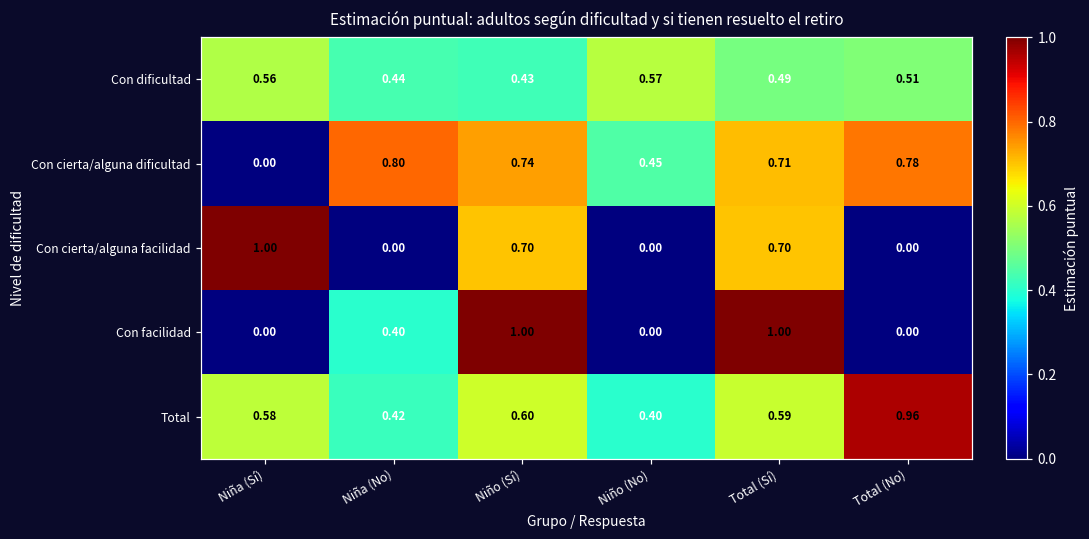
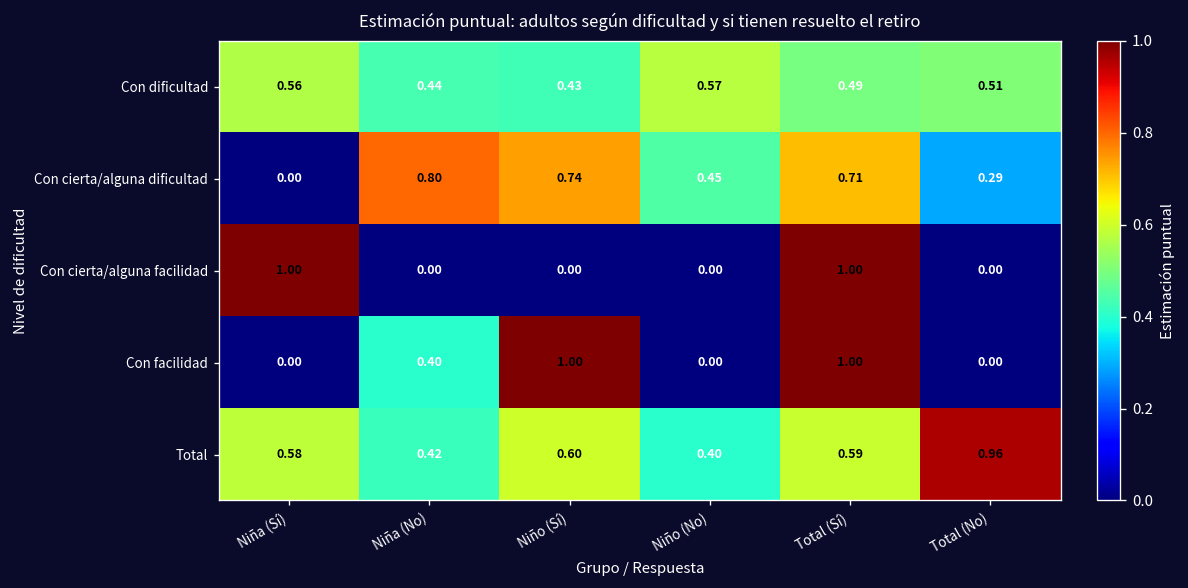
Con cierta/alguna dificultad, Total (No): 0.78 -> 0.29
Con cierta/alguna facilidad, Niño (Sí): 0.70 -> 0.00
Con cierta/alguna facilidad, Total (Sí): 0.70 -> 1.00
